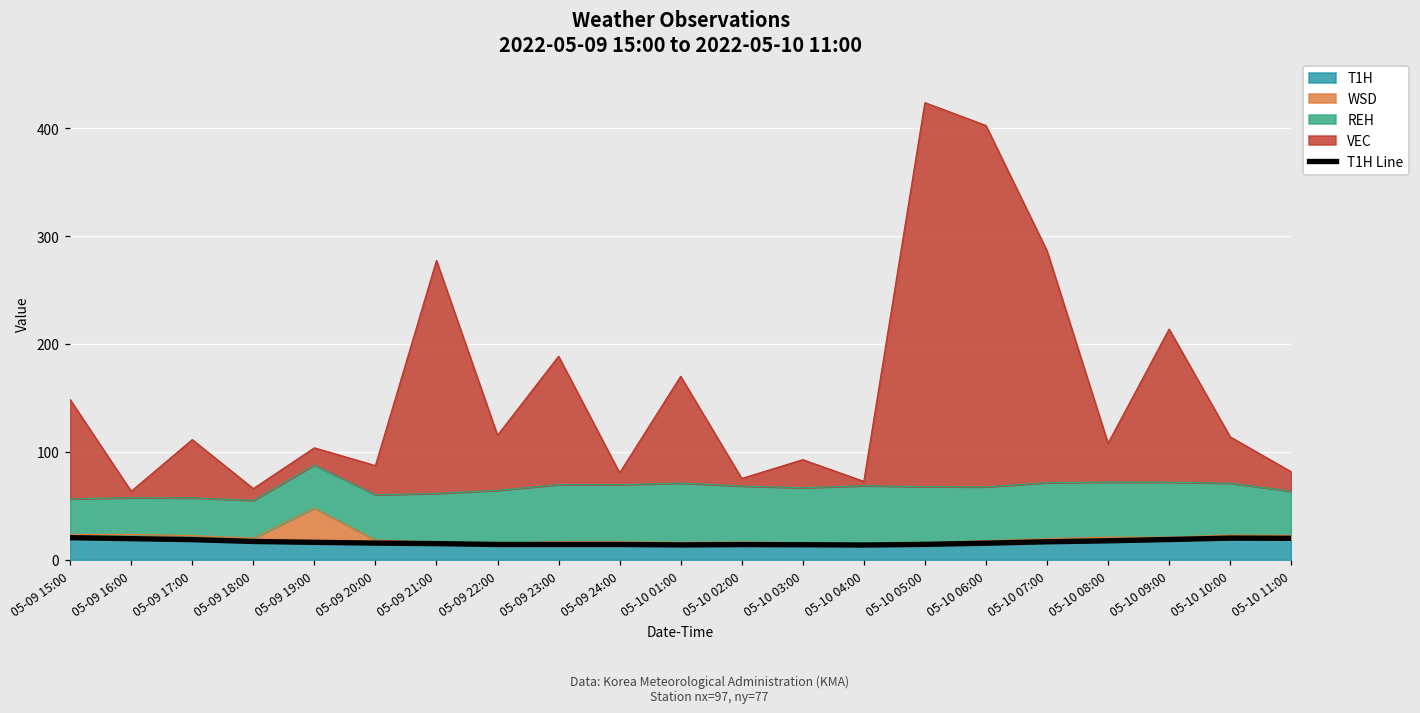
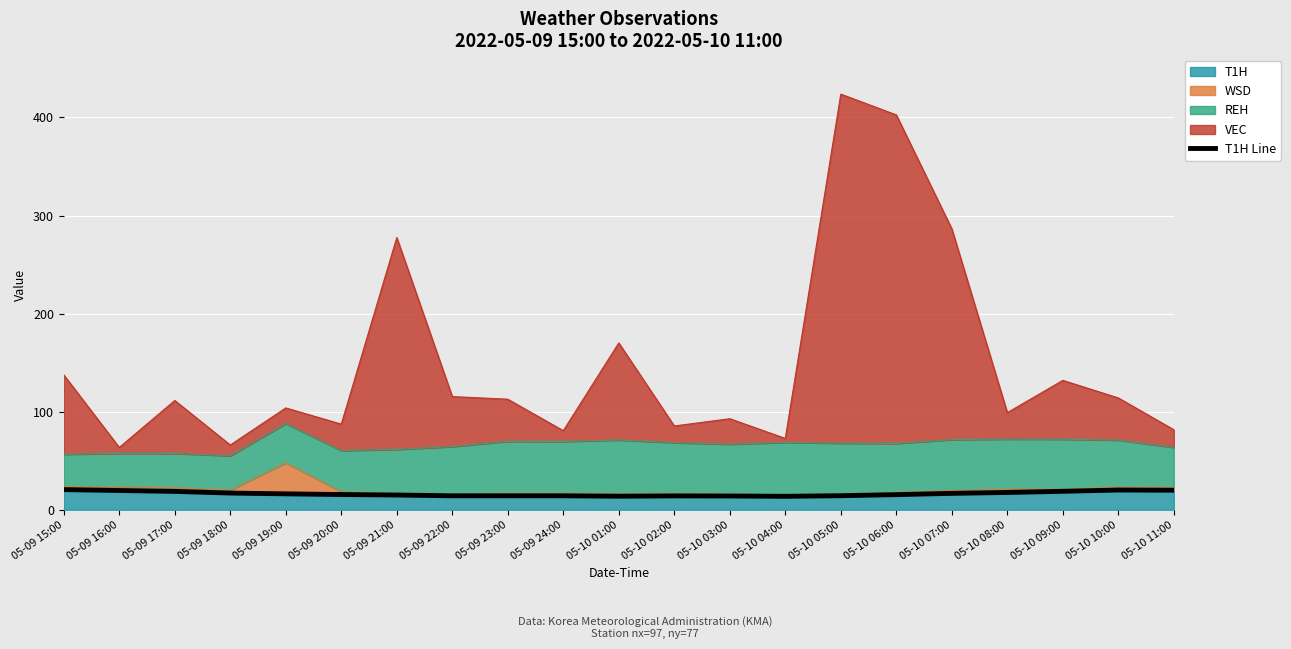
VEC, 05-09 15:00: 90 -> 80
VEC, 05-09 23:00: 120 -> 40
VEC, 05-10 02:00: 10 -> 20
VEC, 05-10 08:00: 40 -> 30
VEC, 05-10 09:00: 140 -> 60
